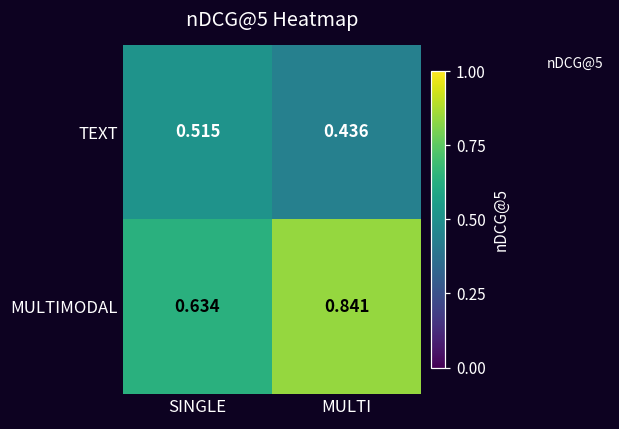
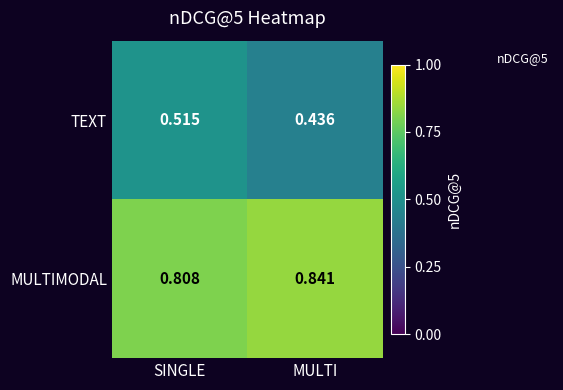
MULTIMODAL, SINGLE: 0.634 -> 0.808
